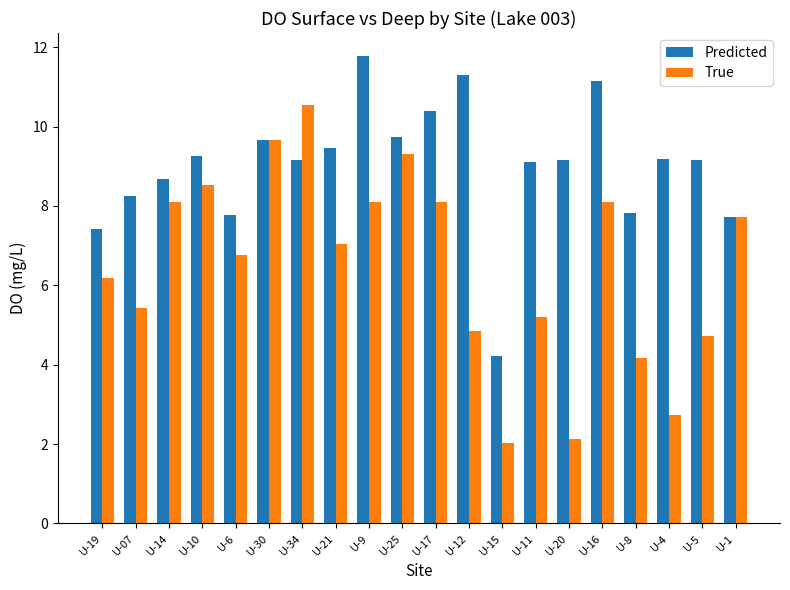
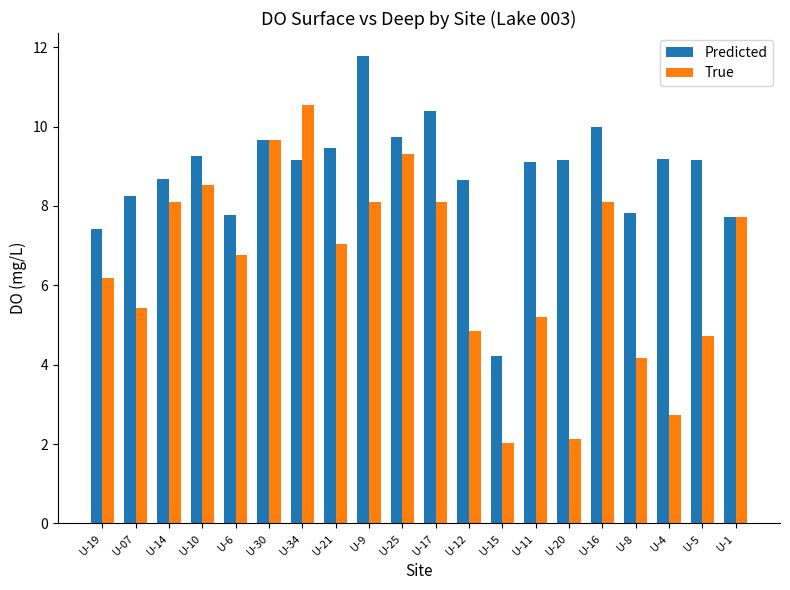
Predicted, U-12: 11.3 -> 8.7
Predicted, U-16: 11.1 -> 10.0
